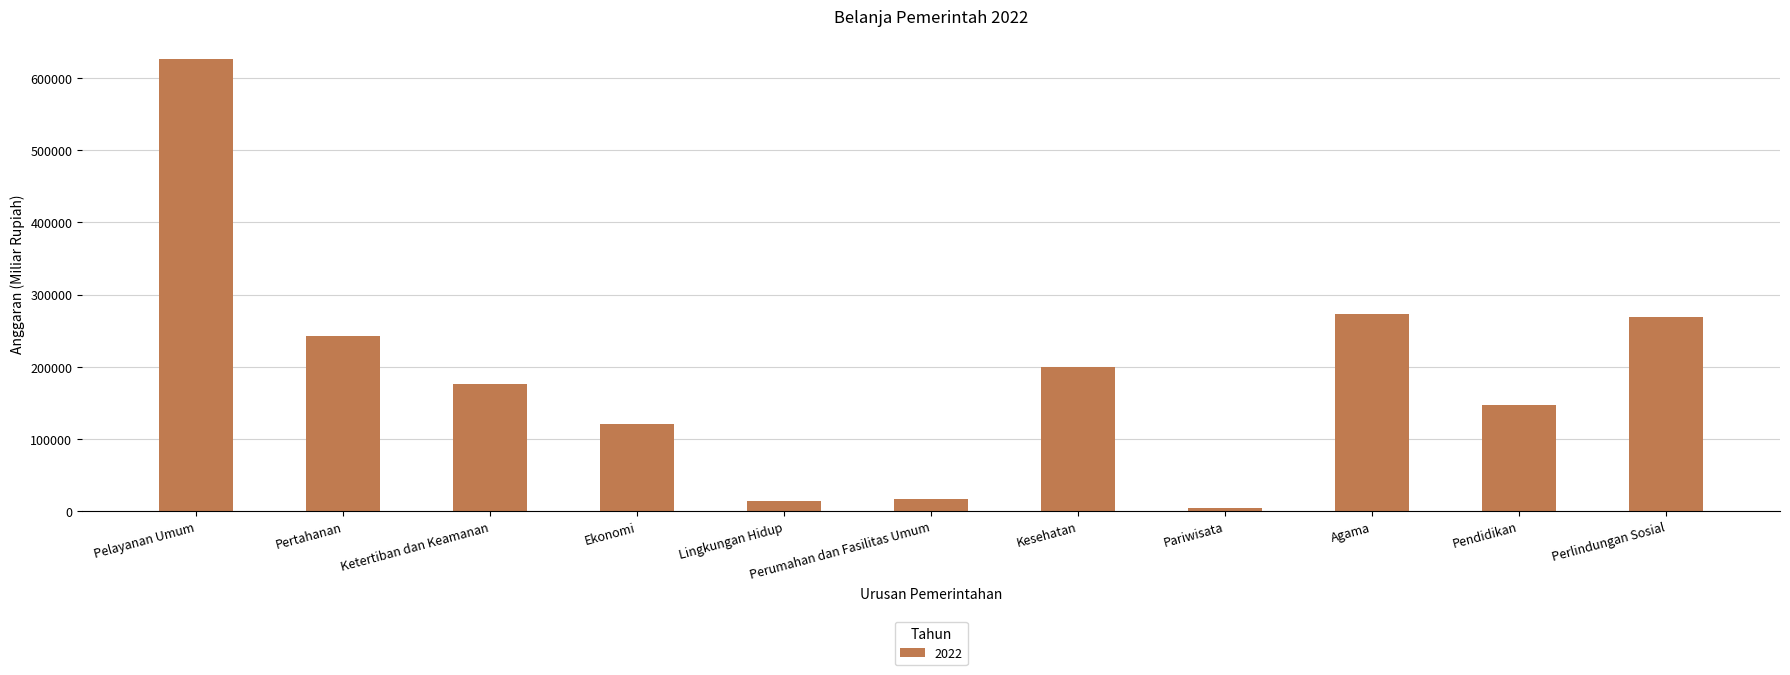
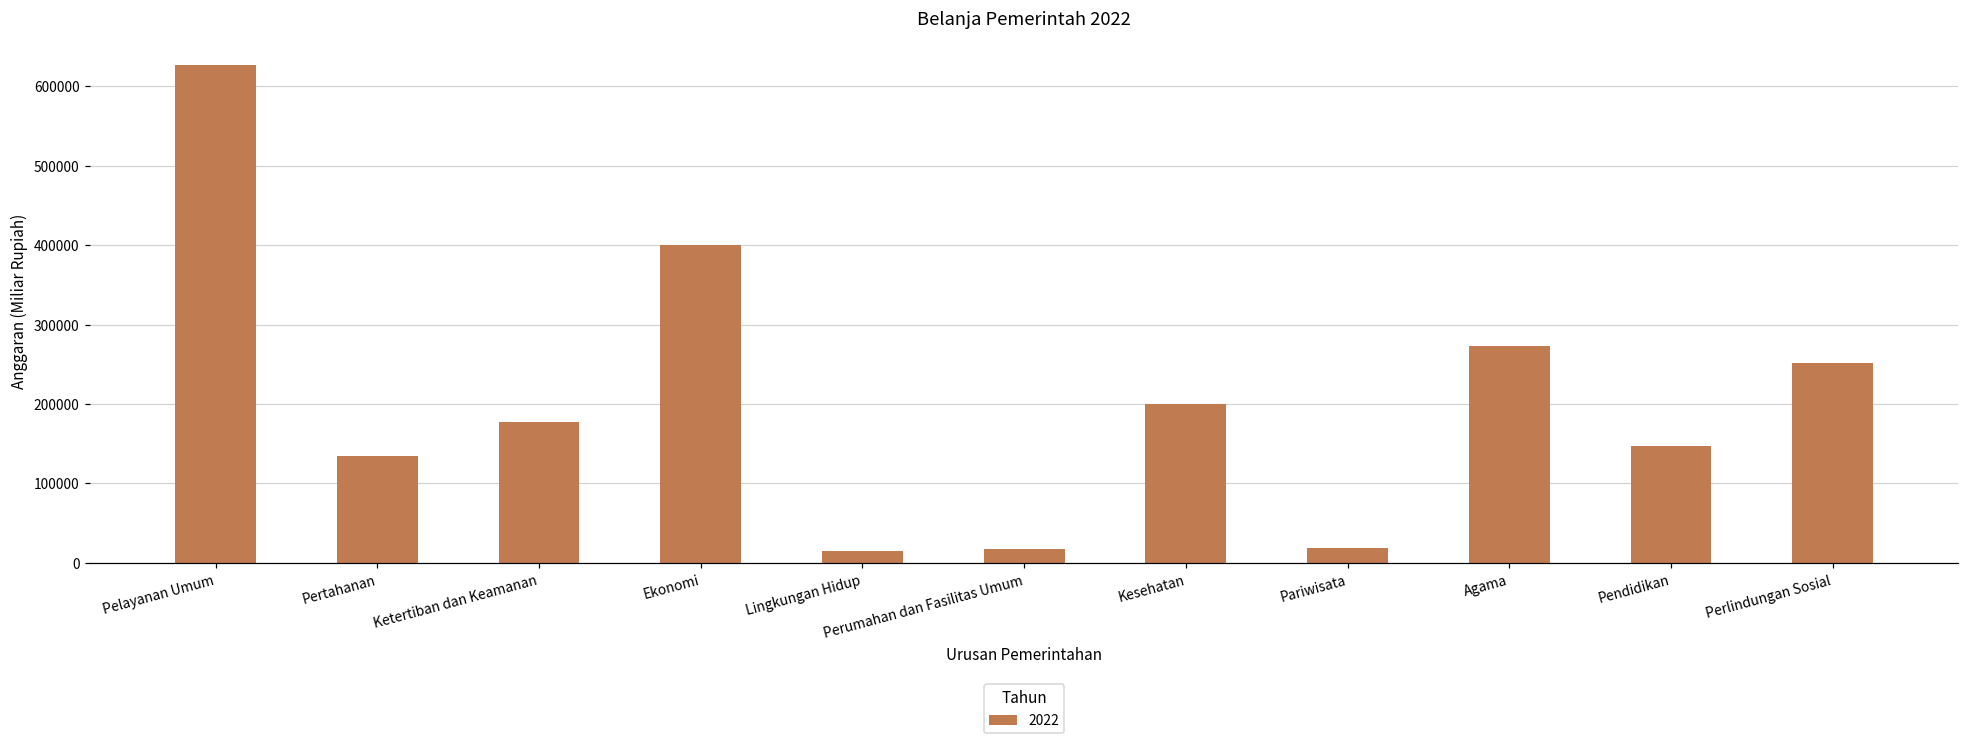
Pertahanan: 240000 -> 130000
Ekonomi: 120000 -> 400000
Pariwisata: 0 -> 20000
Perlindungan Sosial: 270000 -> 250000
